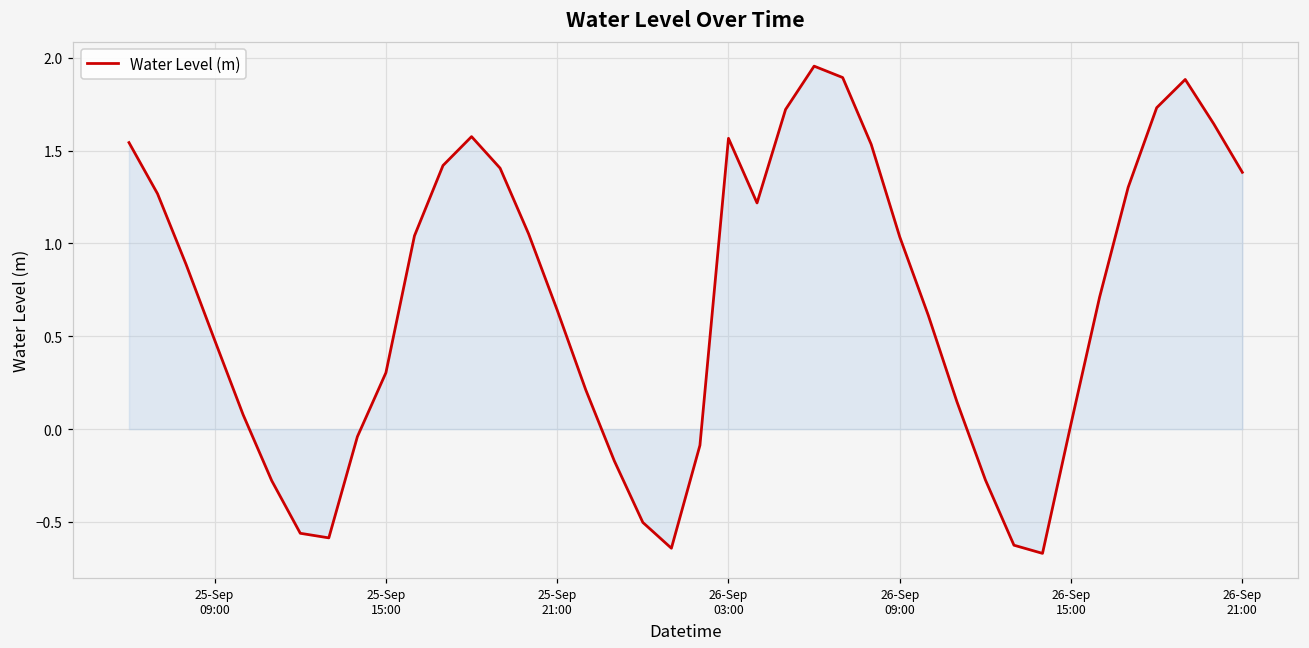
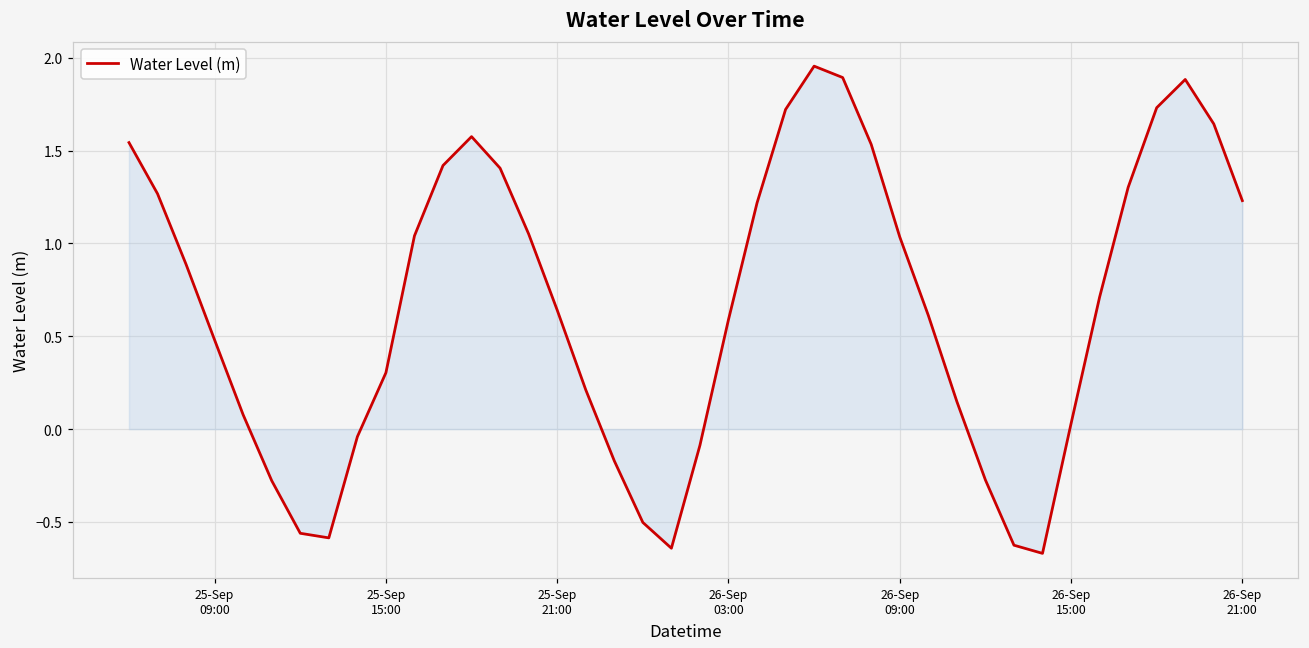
Water Level (m), 26-Sep 03:00: 1.57 -> 0.59
Water Level (m), 26-Sep 21:00: 1.38 -> 1.23
